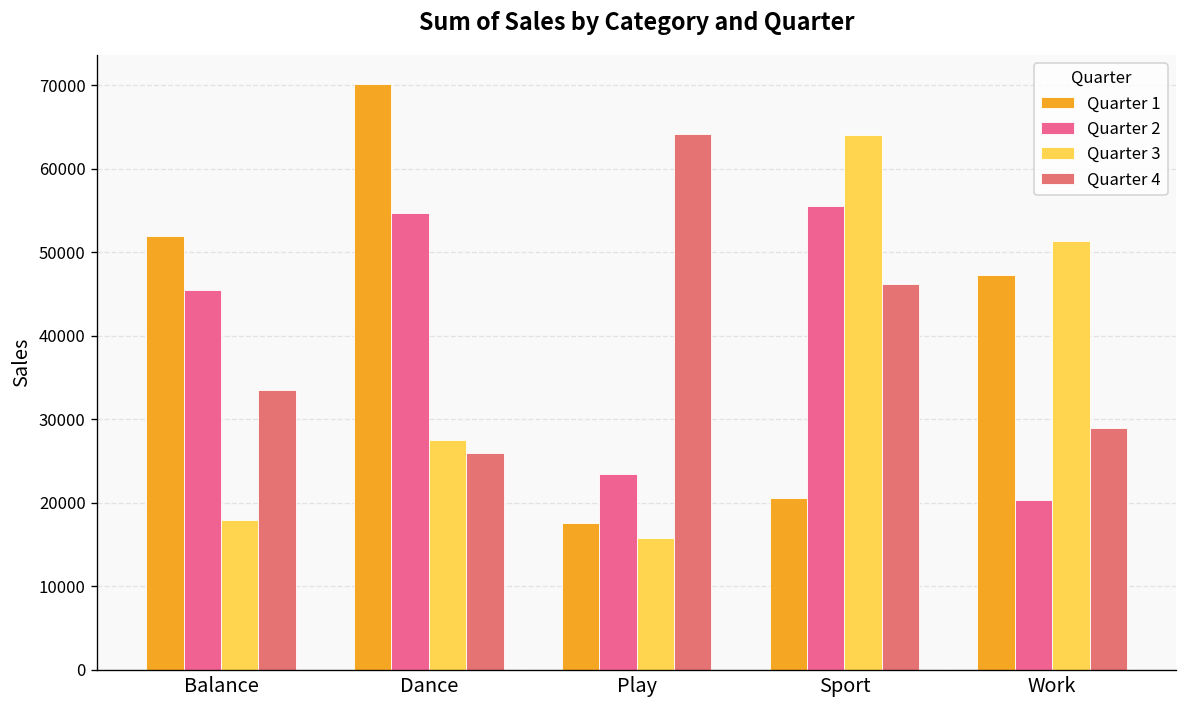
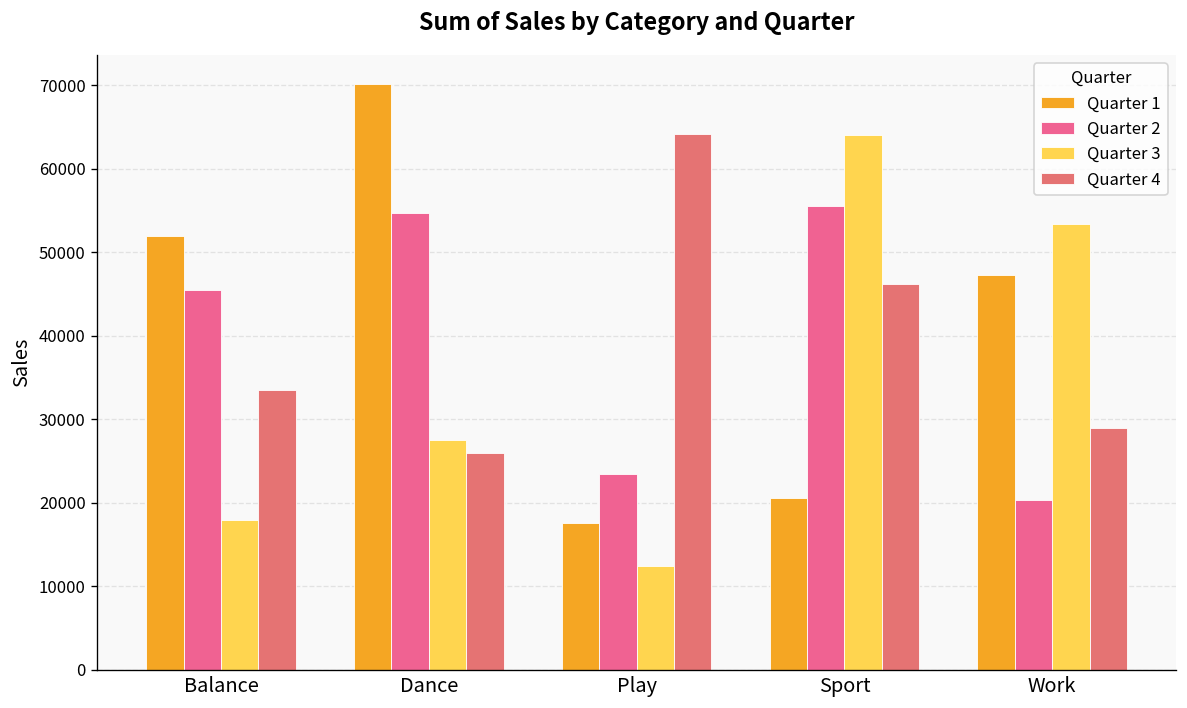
Quarter 3, Play: 16000 -> 12000
Quarter 3, Work: 51000 -> 53000
